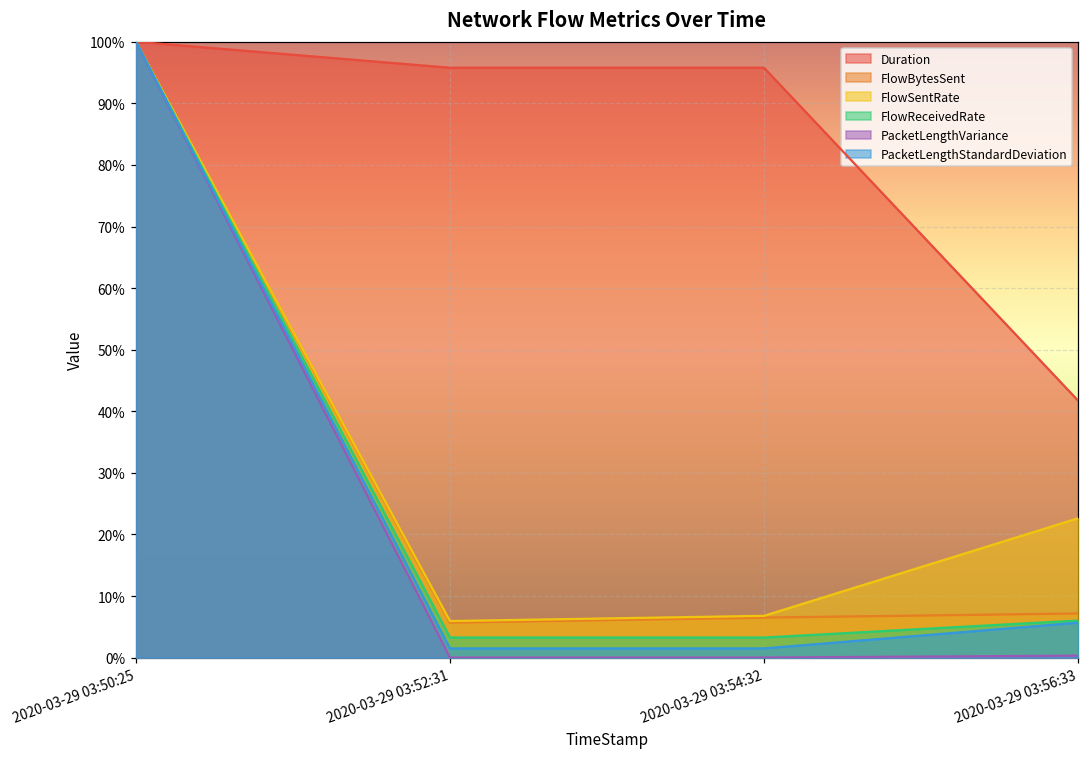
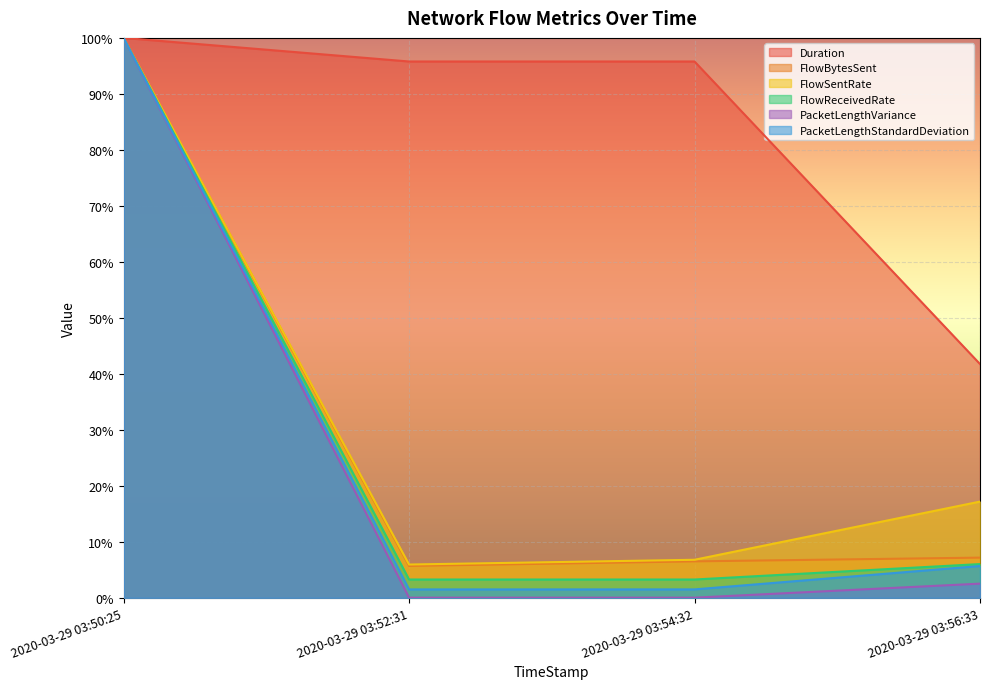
FlowSentRate, 2020-03-29 03:56:33: 23% -> 17%
PacketLengthVariance, 2020-03-29 03:56:33: 0% -> 3%
